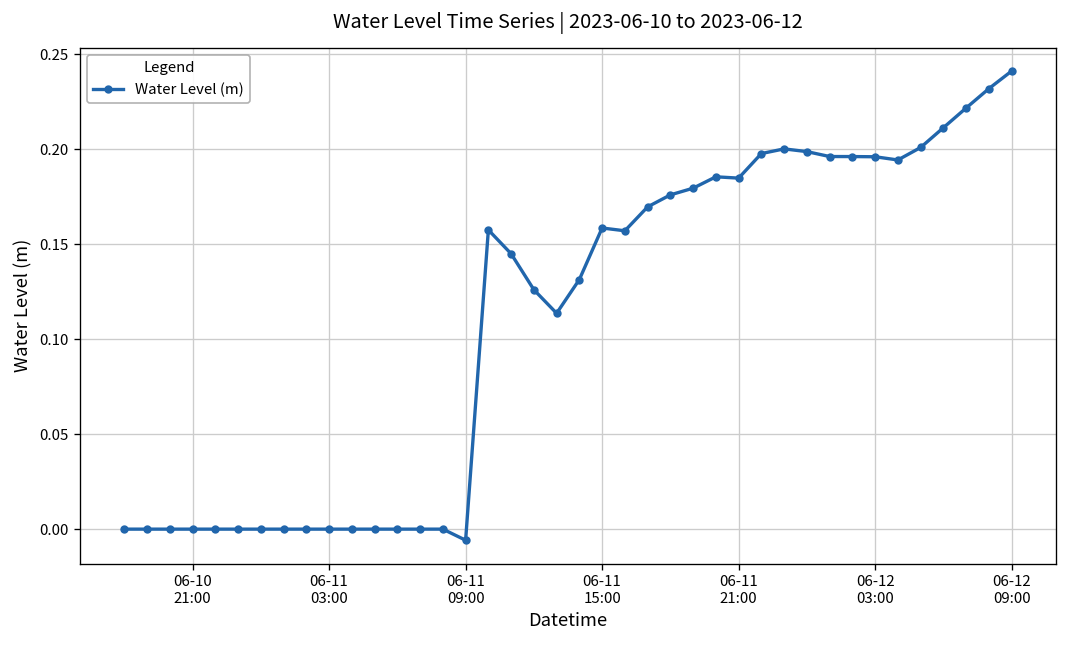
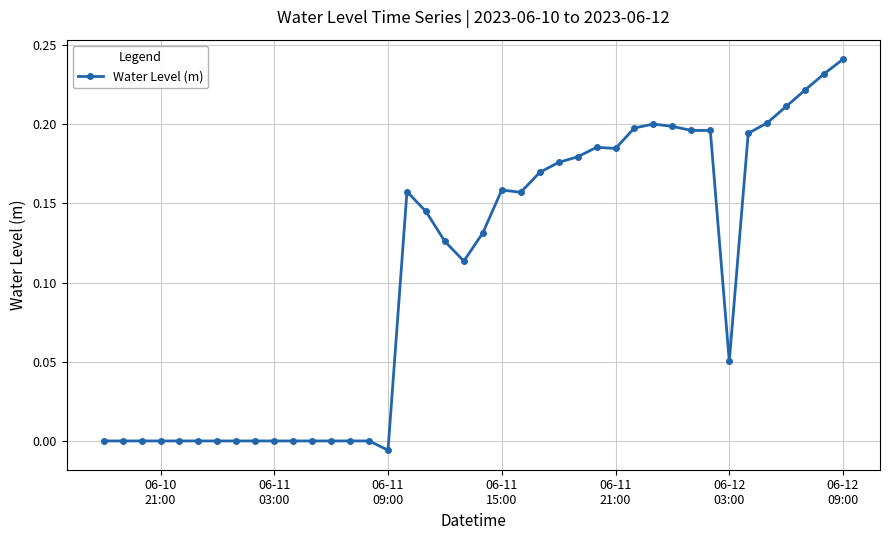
06-12 03:00: 0.196 -> 0.050
